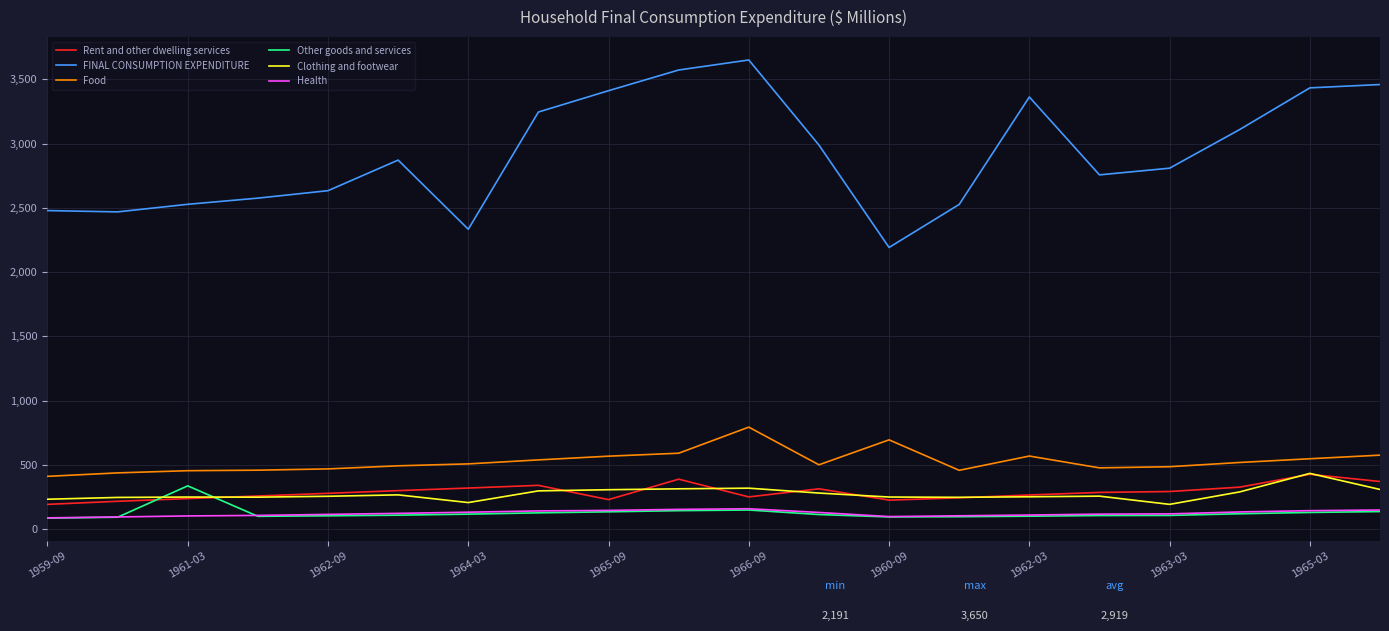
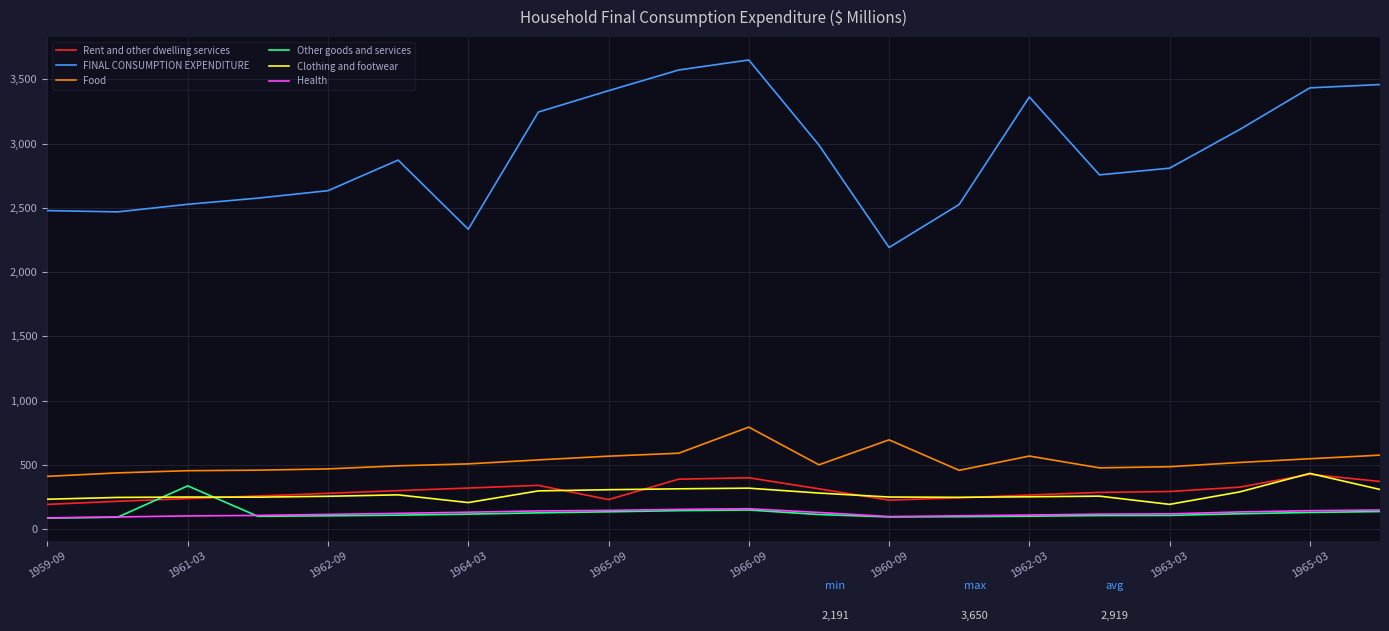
Rent and other dwelling services, 1966-09: 250 -> 400
